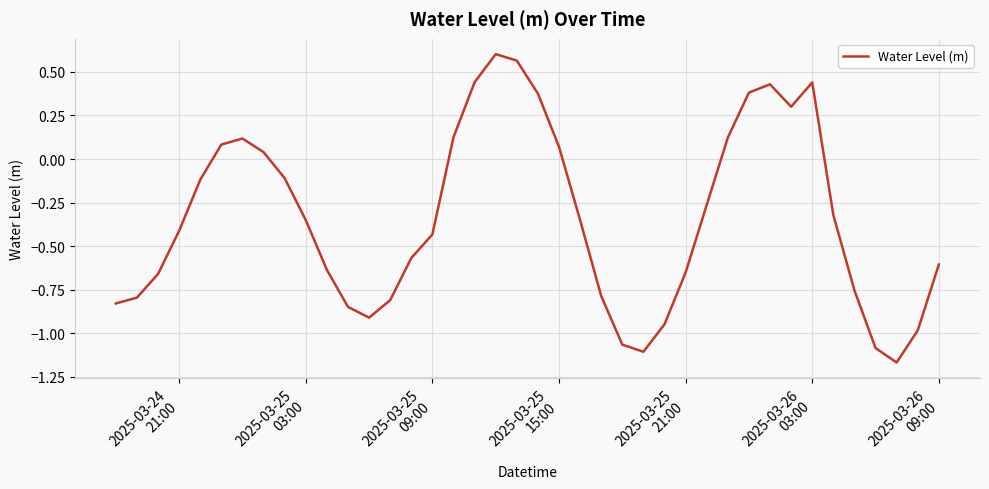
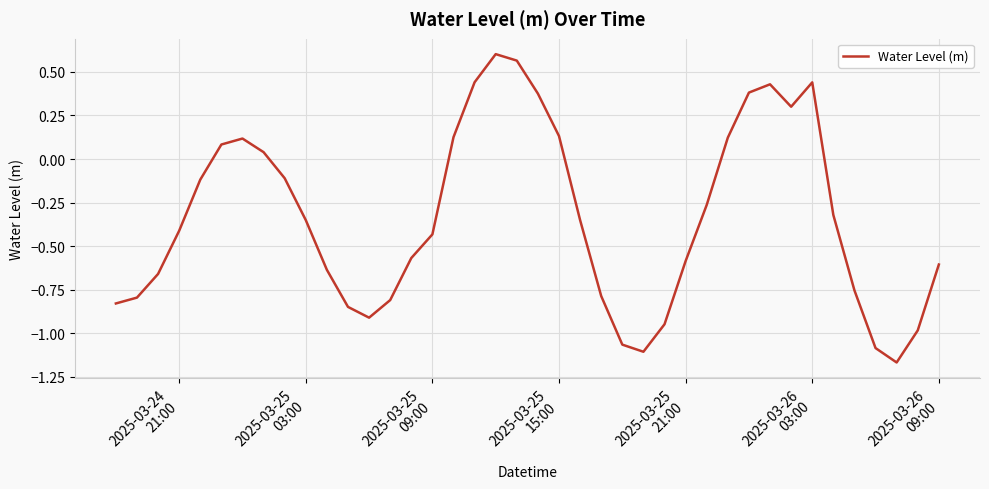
2025-03-25 15:00: 0.07 -> 0.13
2025-03-25 21:00: -0.65 -> -0.59
